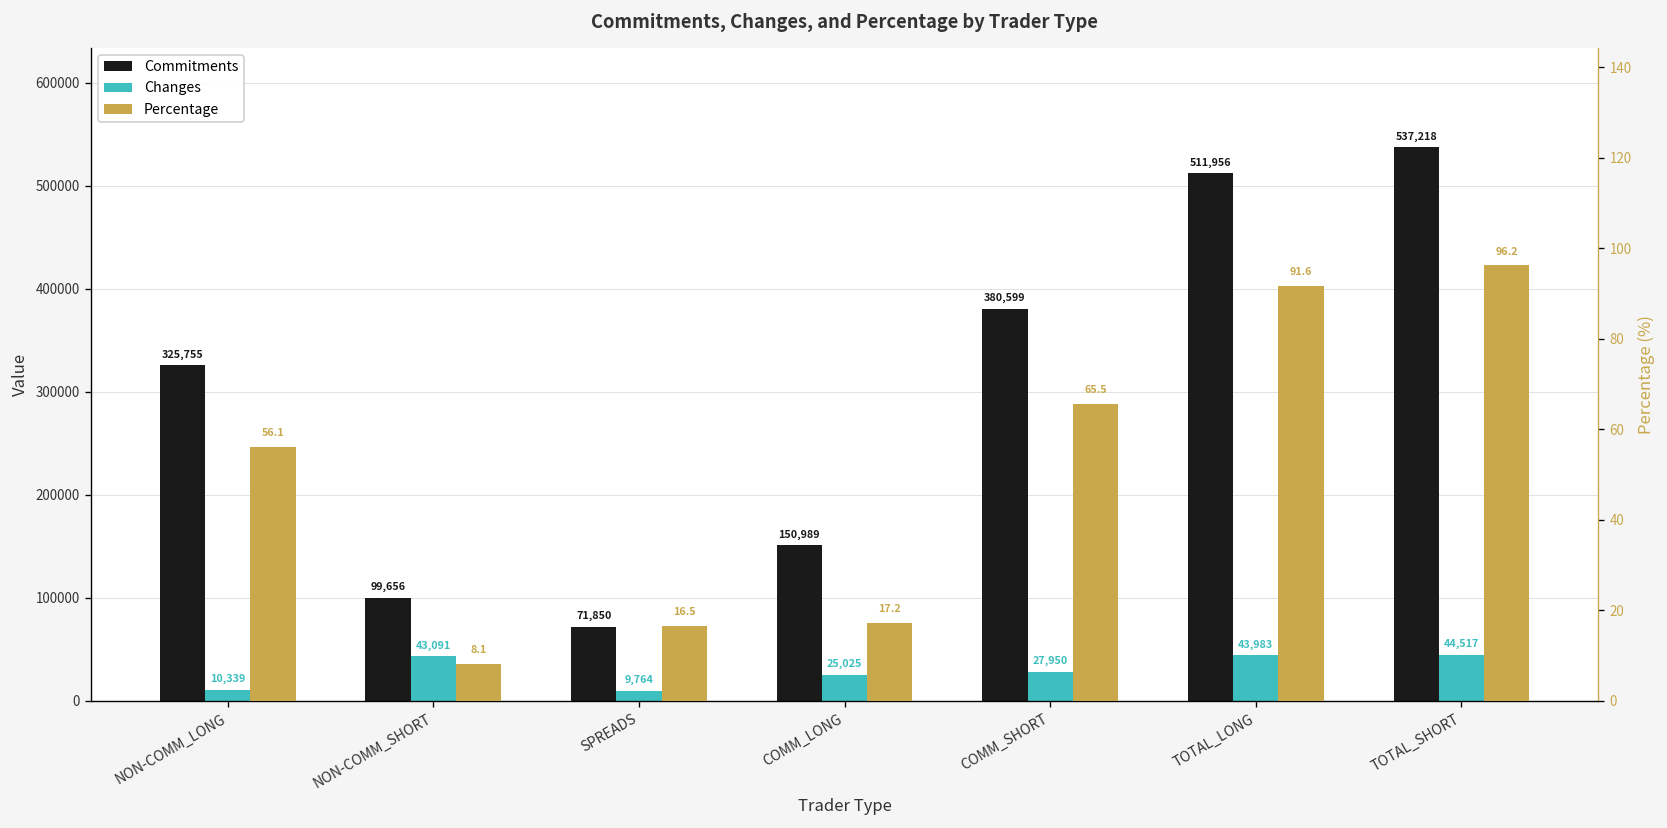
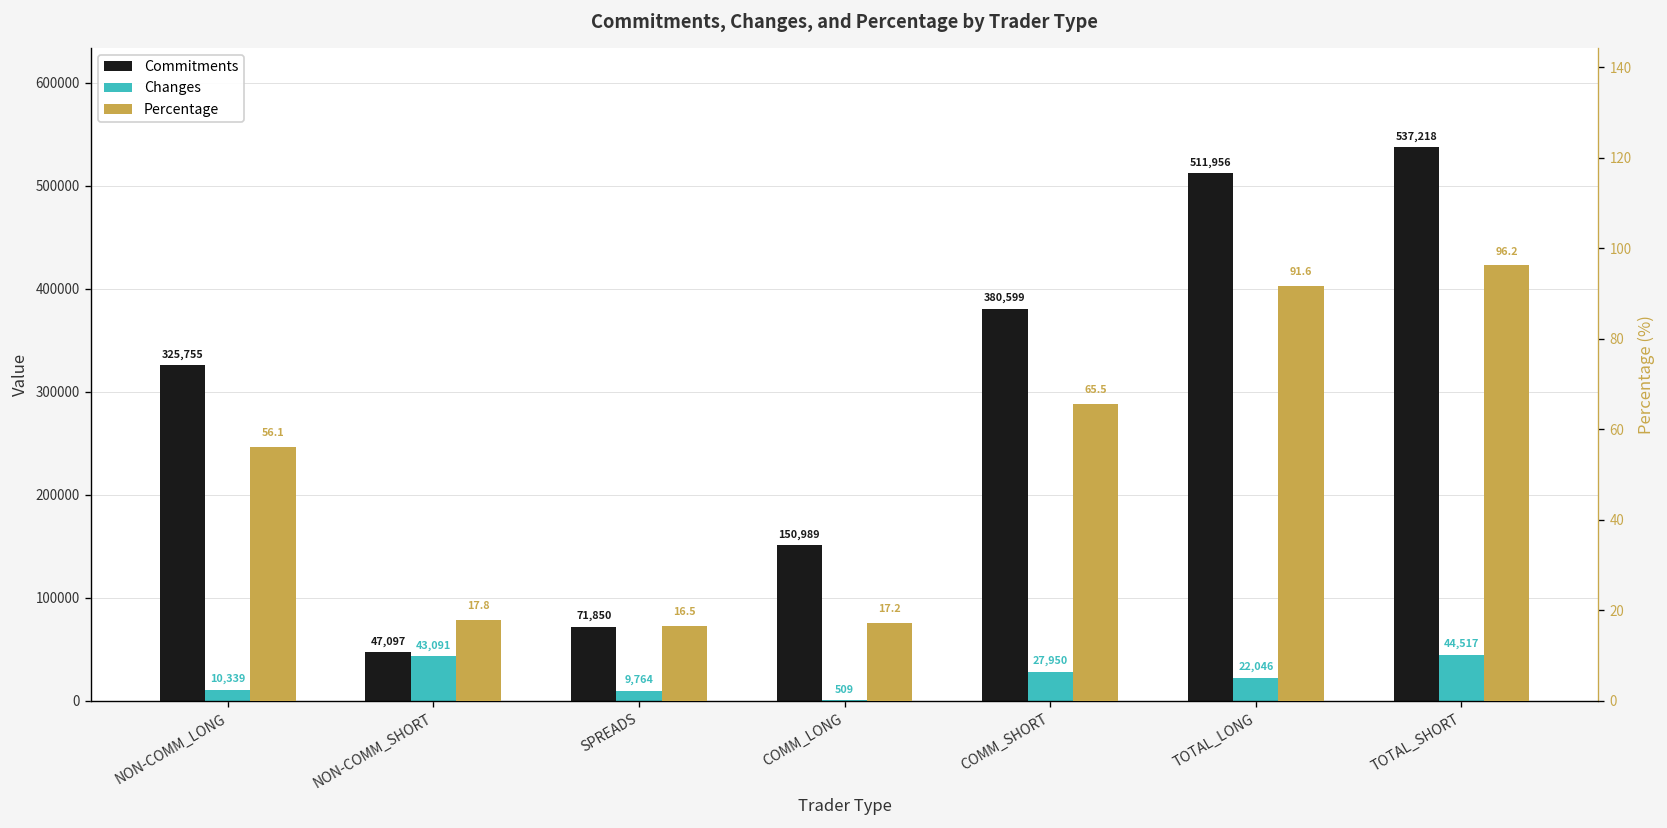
Commitments, NON-COMM_SHORT: 99,656 -> 47,097
Changes, COMM_LONG: 25,025 -> 509
Changes, TOTAL_LONG: 43,983 -> 22,046
Percentage, NON-COMM_SHORT: 8.1 -> 17.8
